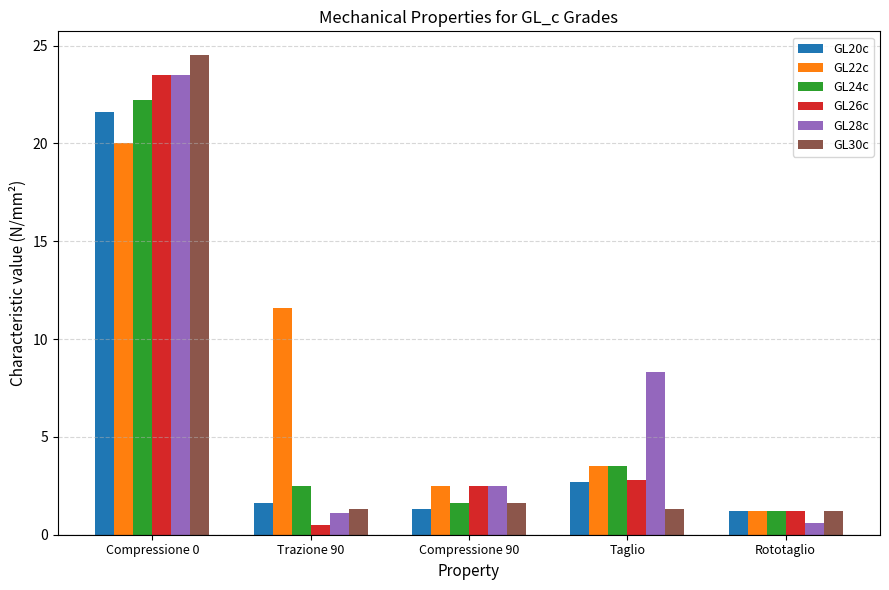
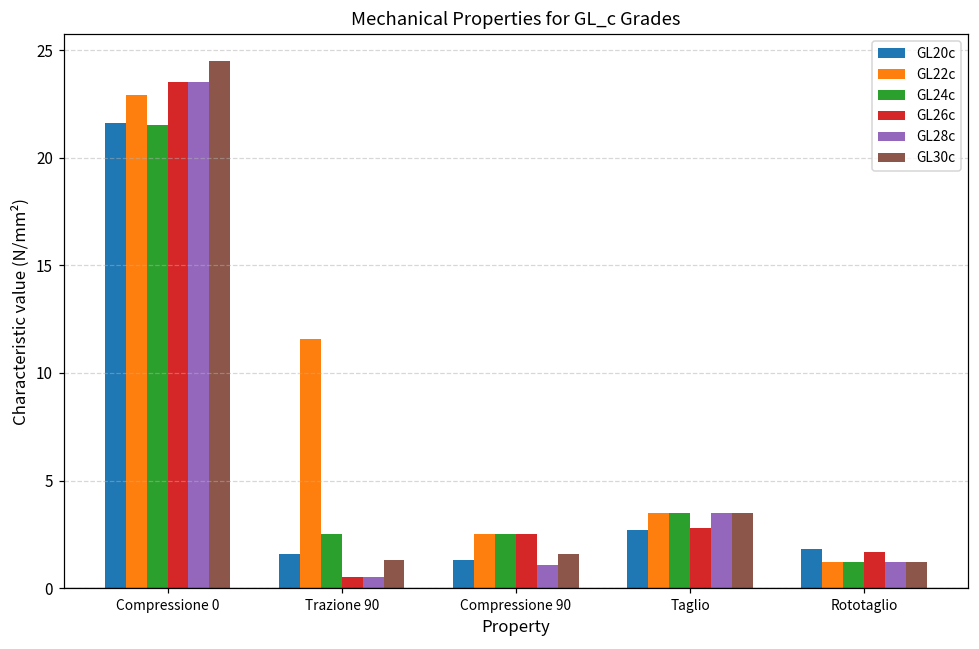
GL22c, Compressione 0: 20.0 -> 22.9
GL24c, Compressione 0: 22.2 -> 21.5
GL28c, Trazione 90: 1.1 -> 0.5
GL24c, Compressione 90: 1.6 -> 2.5
GL28c, Compressione 90: 2.5 -> 1.1
GL28c, Taglio: 8.3 -> 3.5
GL30c, Taglio: 1.3 -> 3.5
GL20c, Rototaglio: 1.2 -> 1.8
GL26c, Rototaglio: 1.2 -> 1.7
GL28c, Rototaglio: 0.6 -> 1.2
